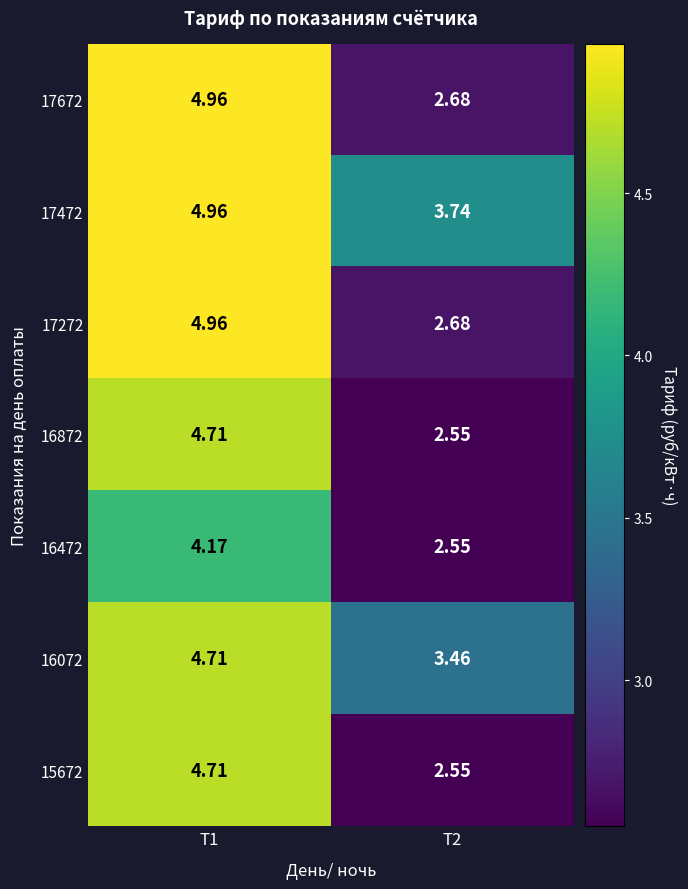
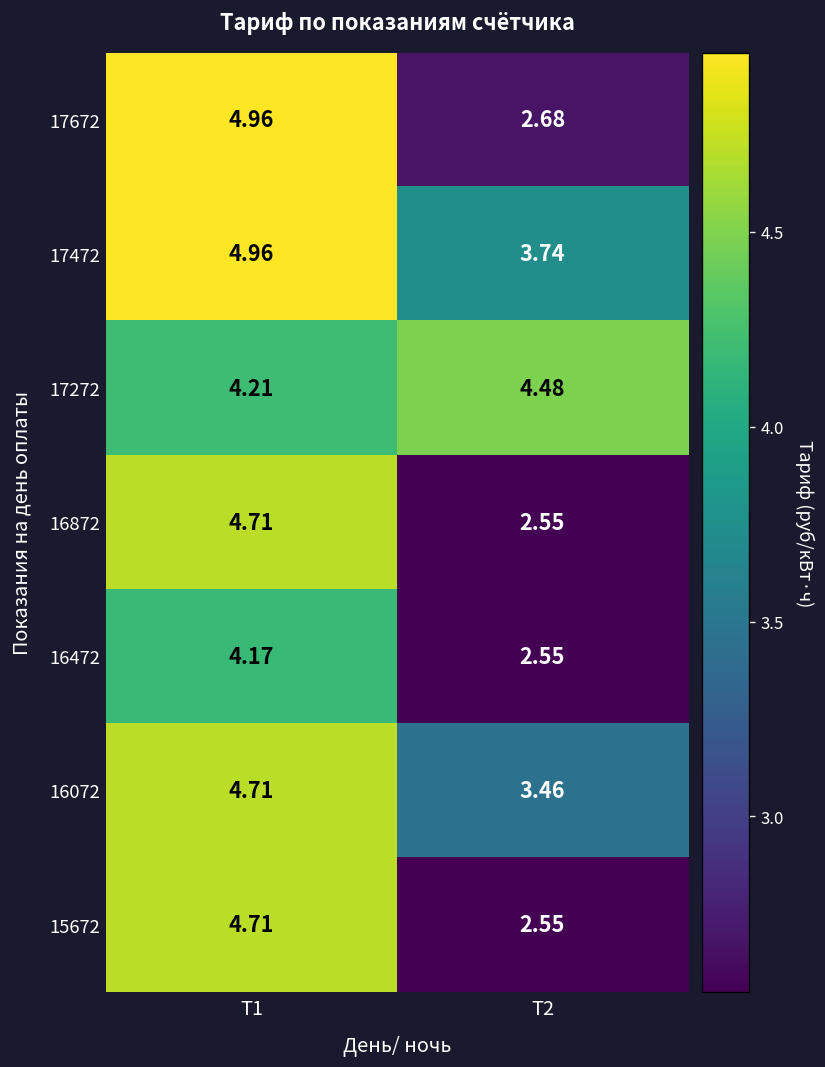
17272, Т1: 4.96 -> 4.21
17272, Т2: 2.68 -> 4.48
